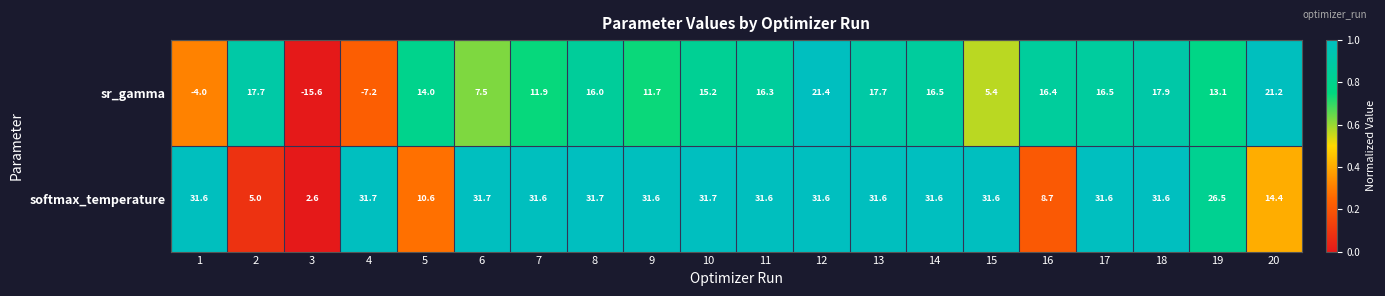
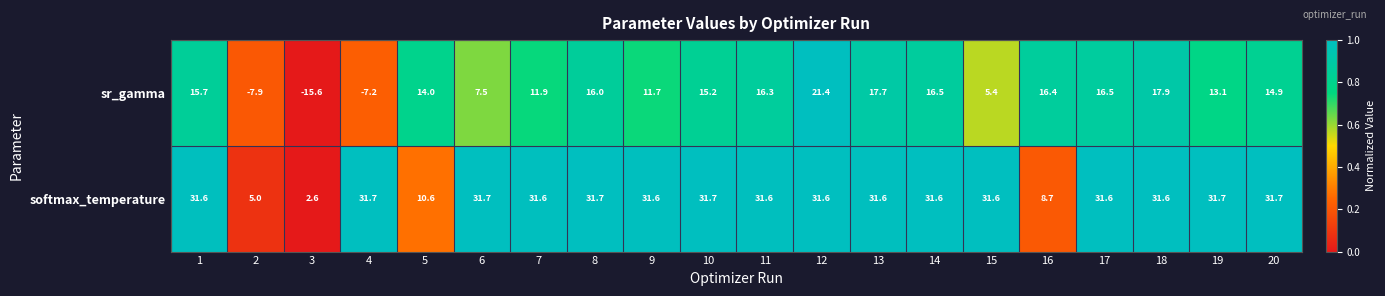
sr_gamma, 1: -4.0 -> 15.7
sr_gamma, 2: 17.7 -> -7.9
sr_gamma, 20: 21.2 -> 14.9
softmax_temperature, 19: 26.5 -> 31.7
softmax_temperature, 20: 14.4 -> 31.7
